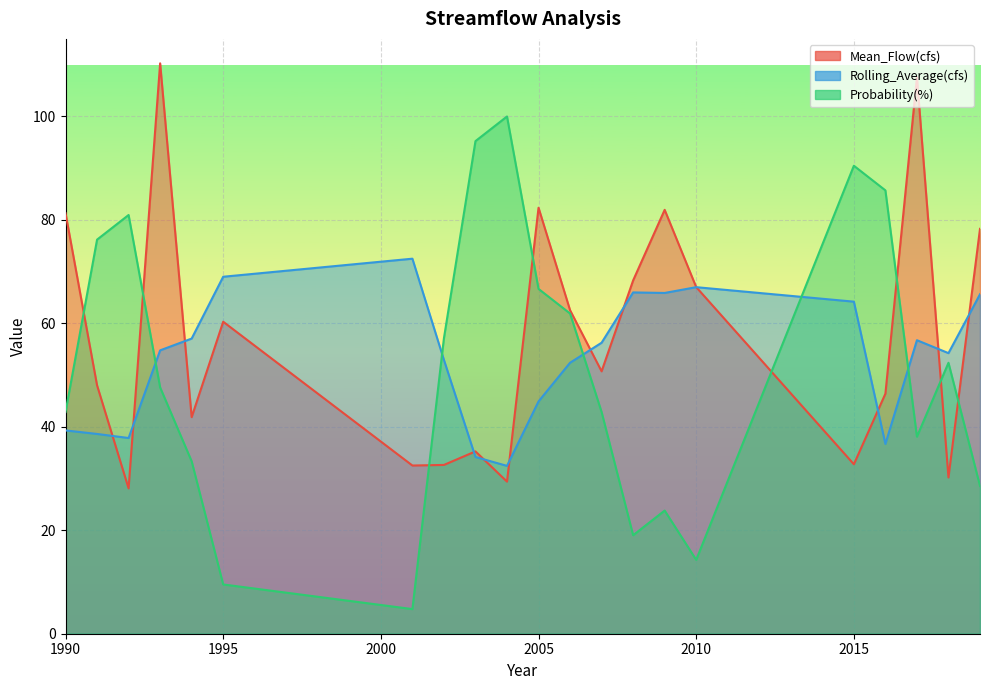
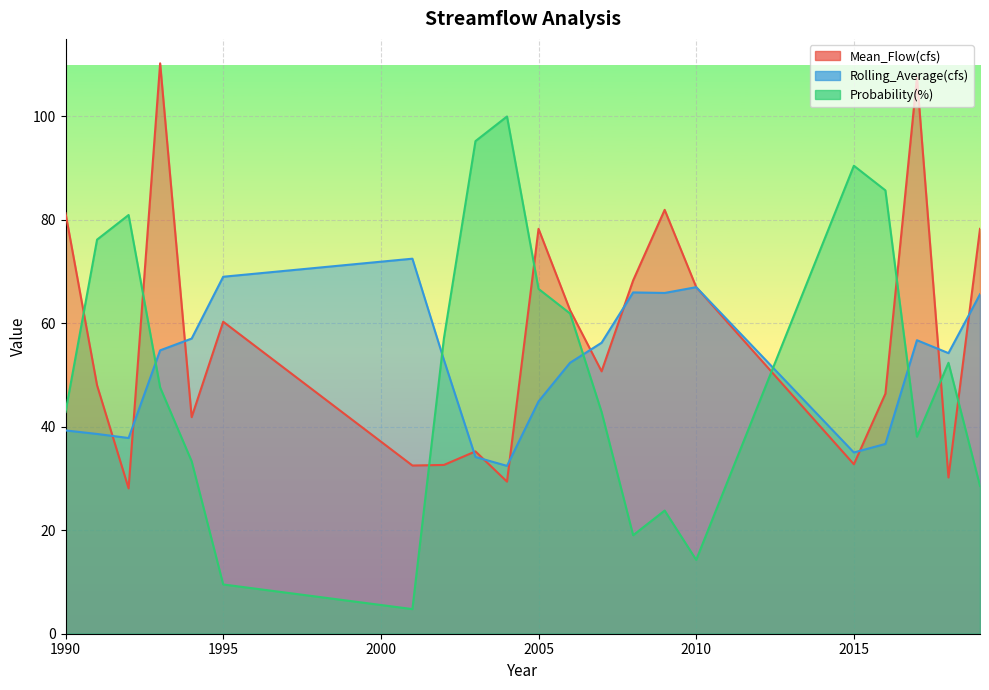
Mean_Flow(cfs), 2005: 82 -> 78
Rolling_Average(cfs), 2015: 64 -> 35
